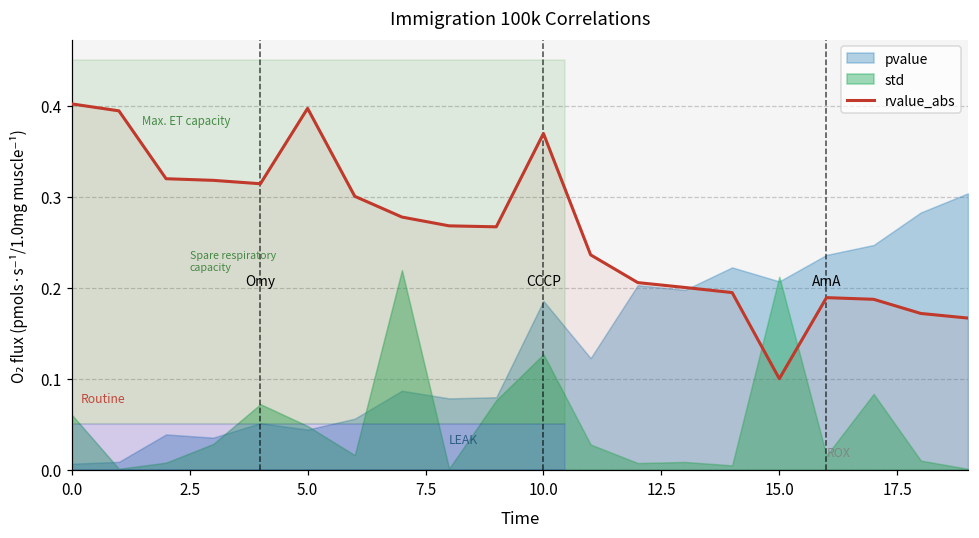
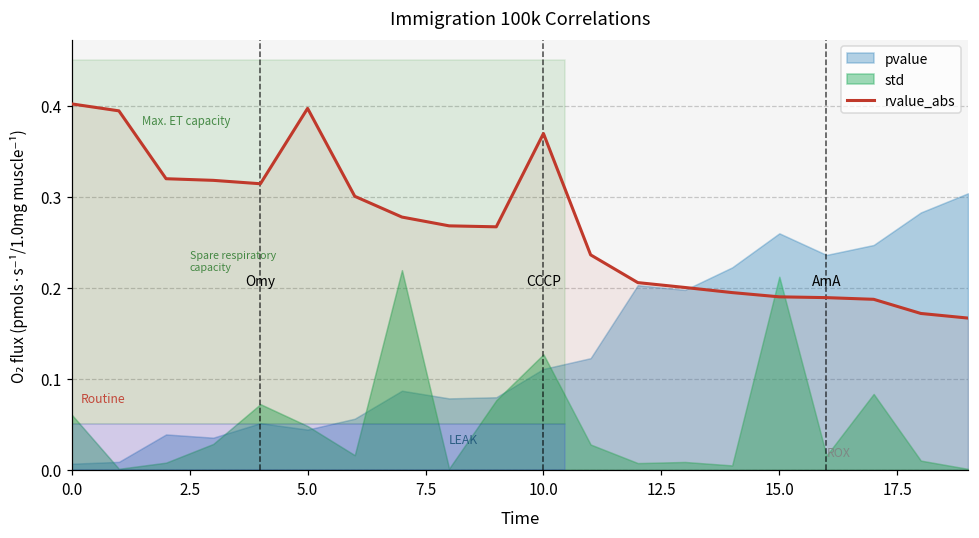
pvalue, 10.0: 0.19 -> 0.11
rvalue_abs, 15.0: 0.10 -> 0.19
pvalue, 15.0: 0.21 -> 0.26
